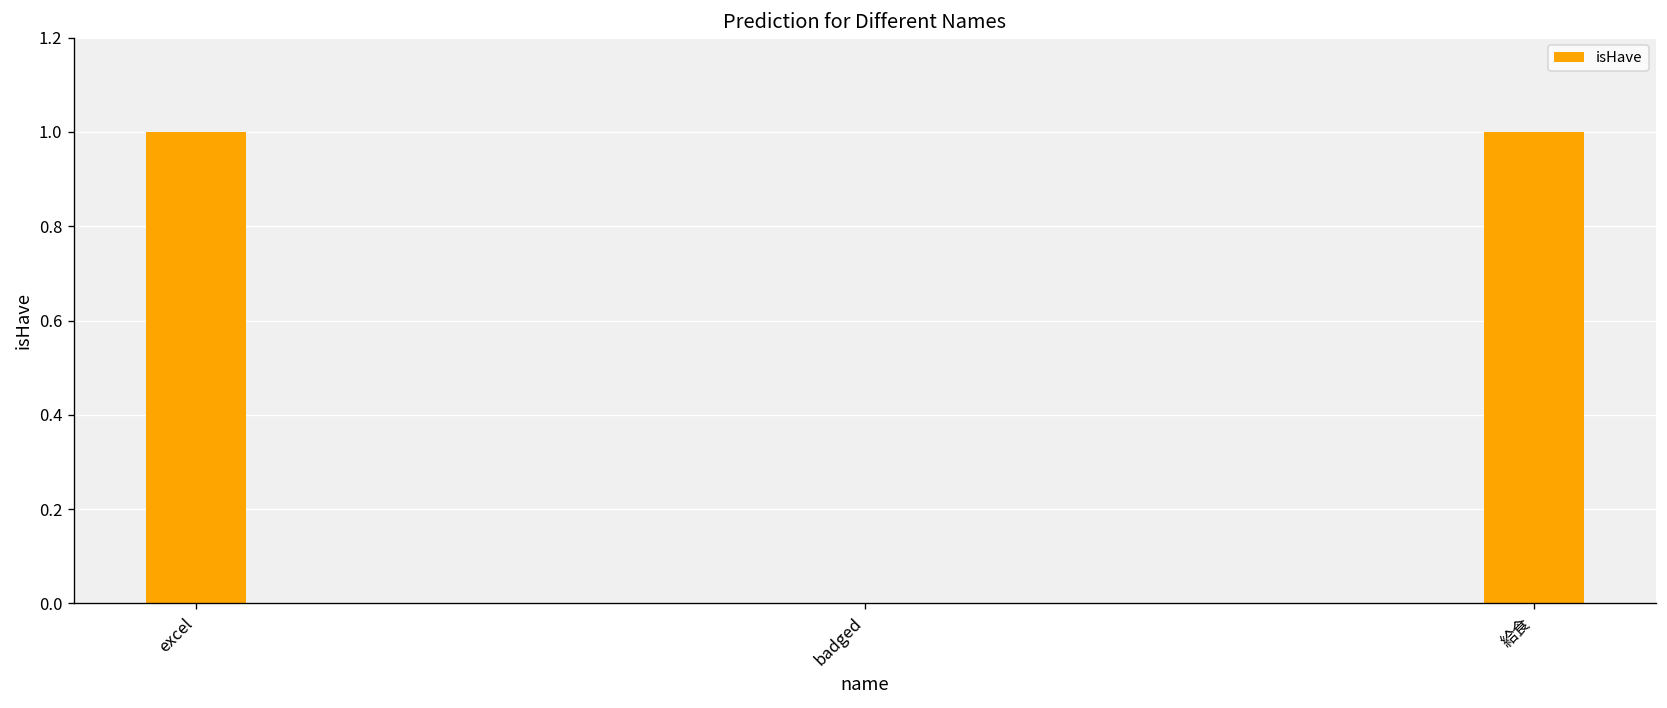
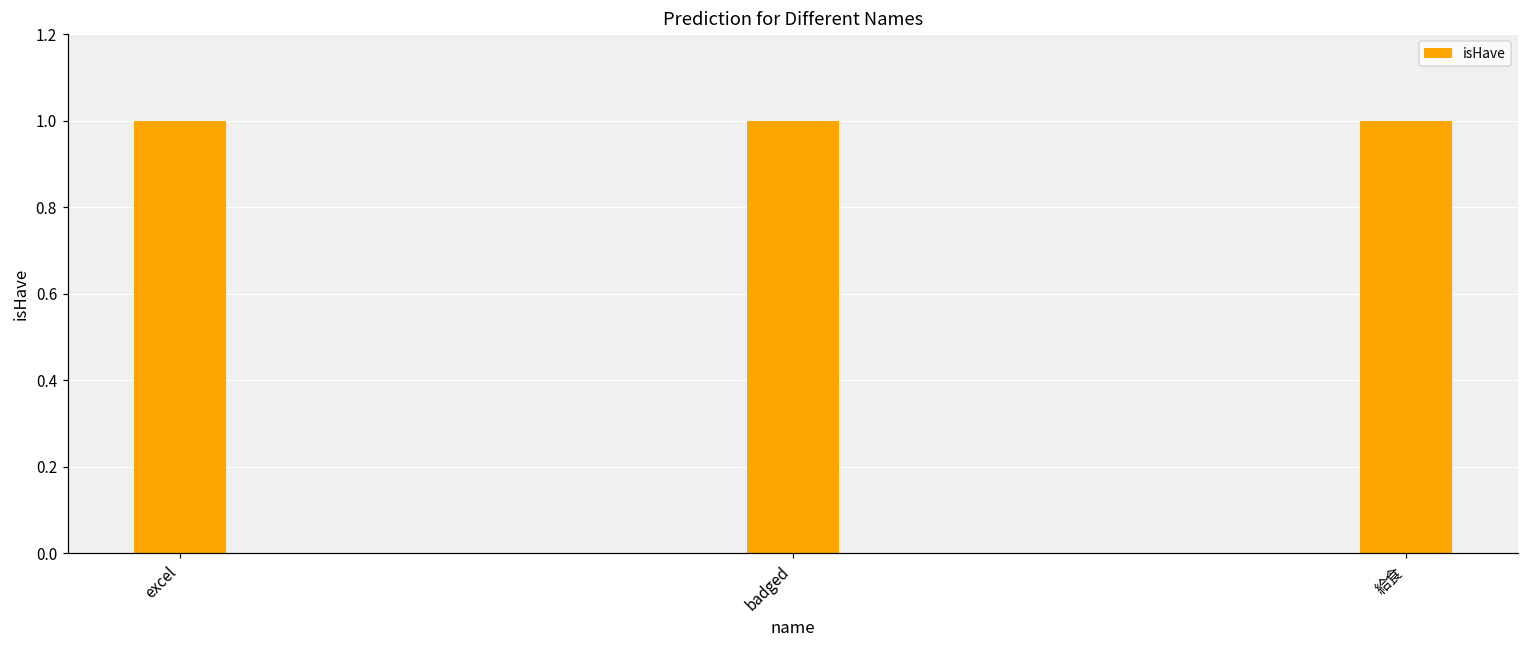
badged: 0 -> 1
